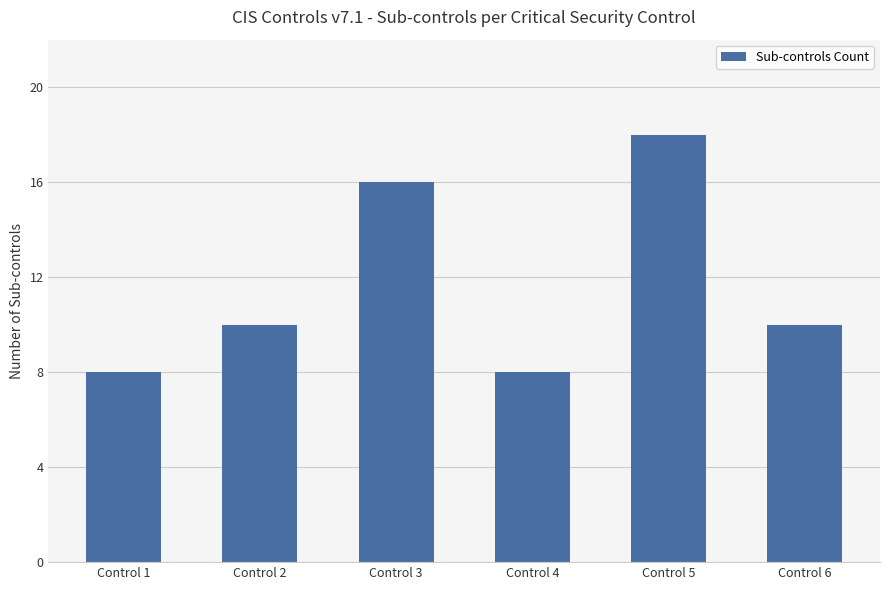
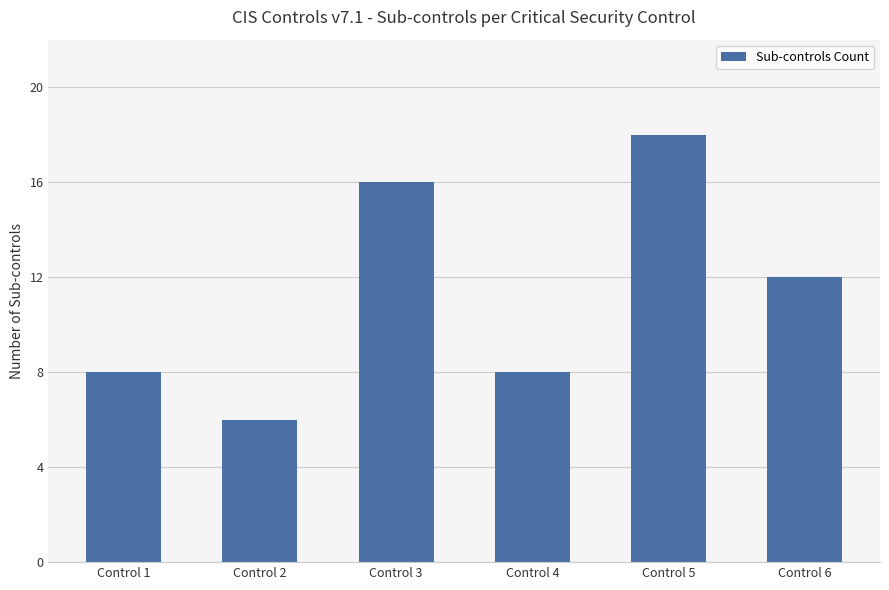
Control 2: 10 -> 6
Control 6: 10 -> 12
